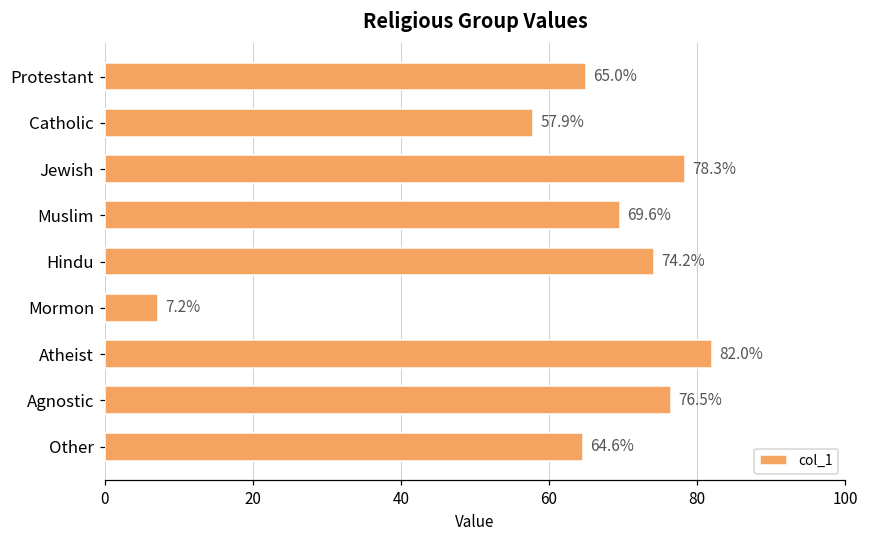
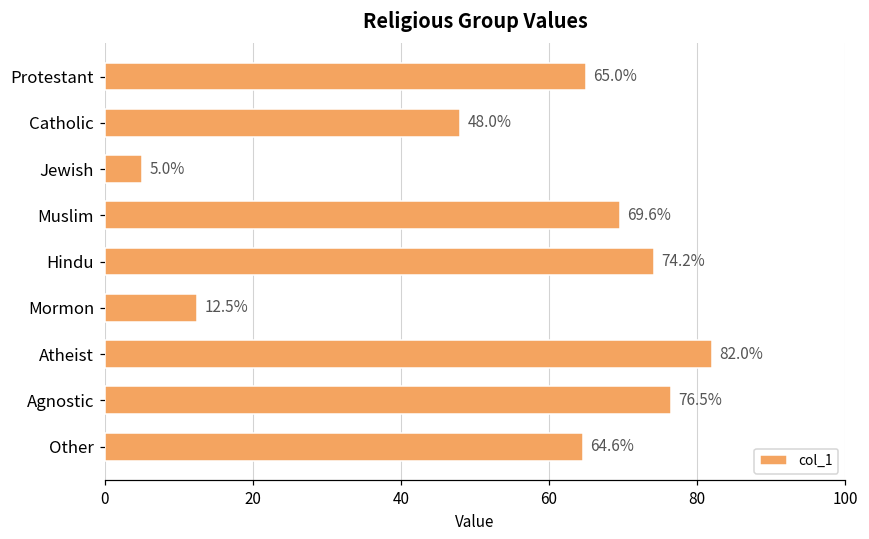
Catholic: 57.9% -> 48.0%
Jewish: 78.3% -> 5.0%
Mormon: 7.2% -> 12.5%
